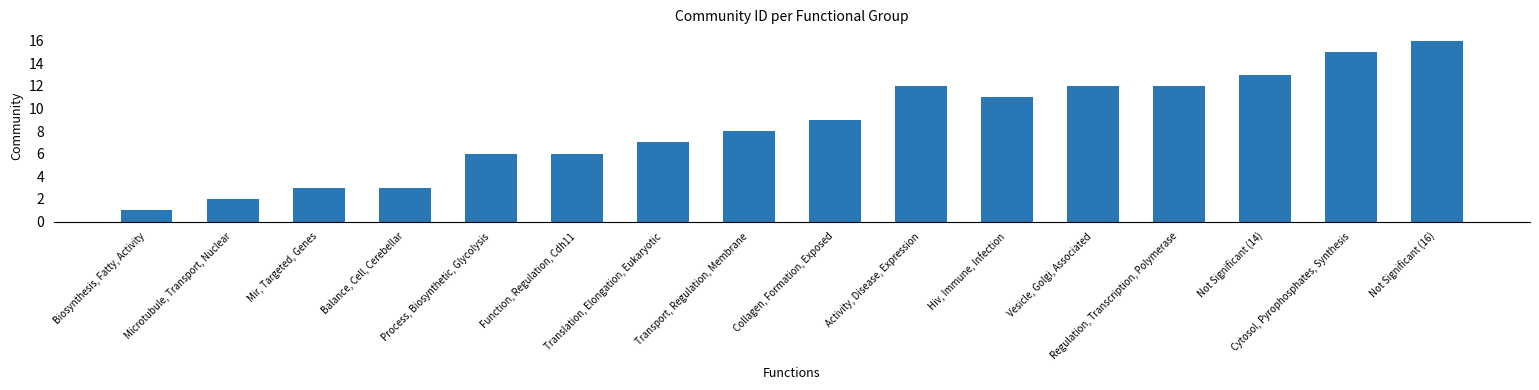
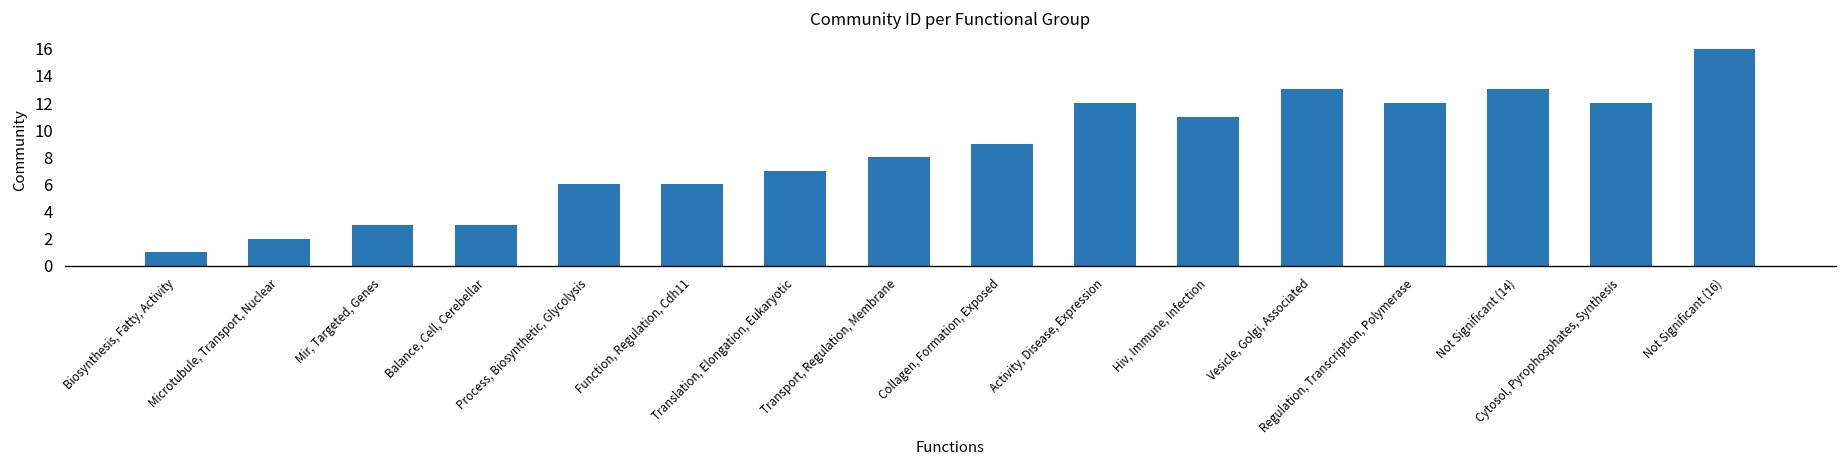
Vesicle, Golgi, Associated: 12 -> 13
Cytosol, Pyrophosphates, Synthesis: 15 -> 12
